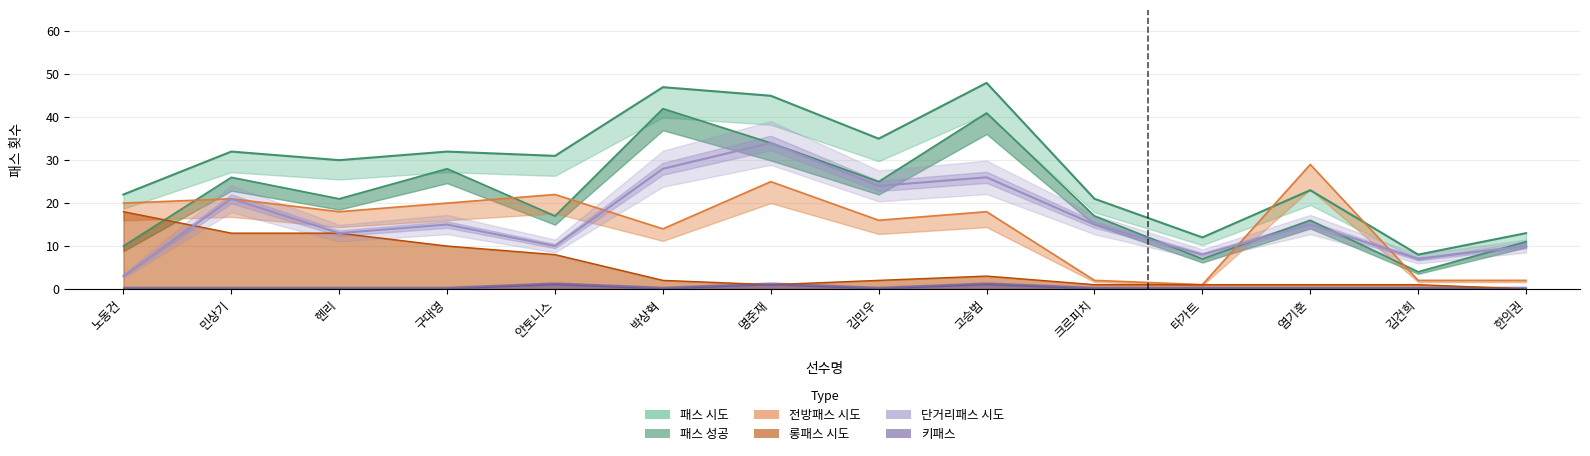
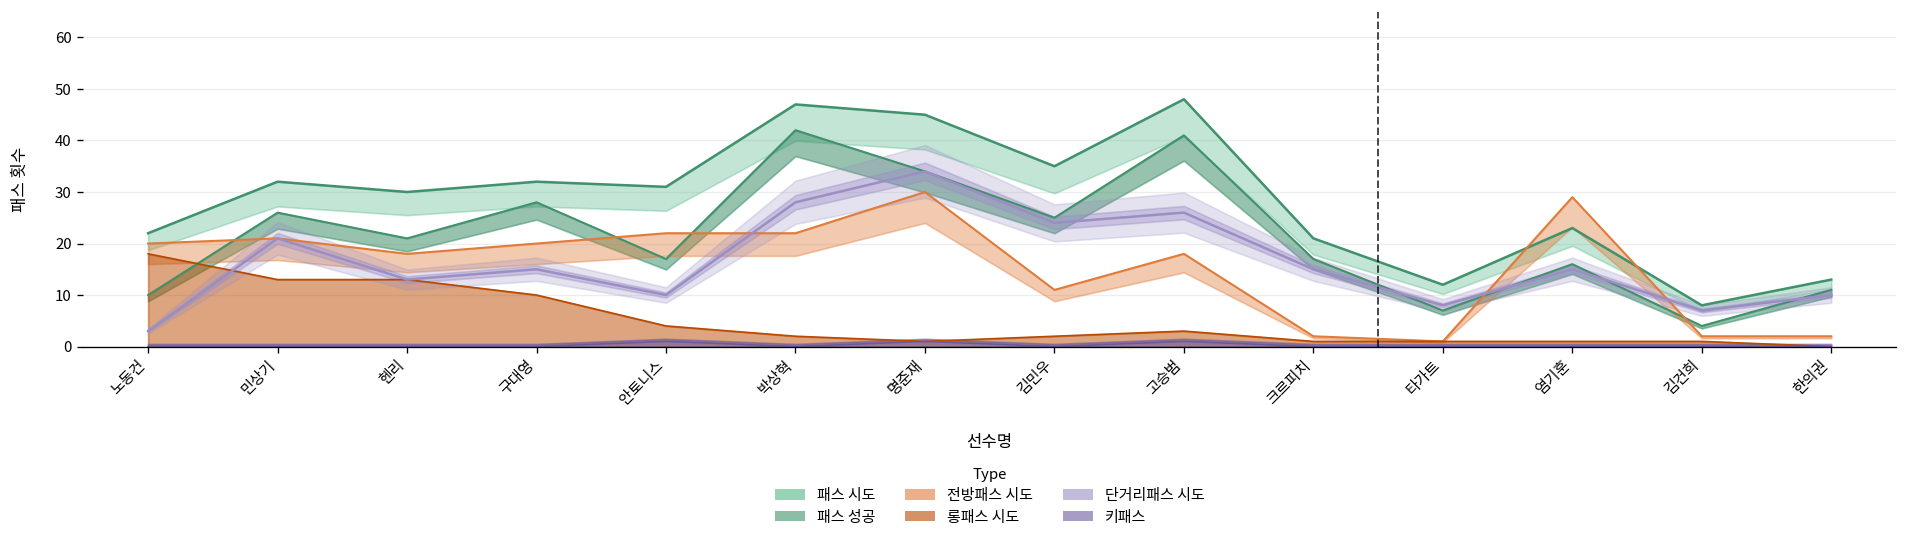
롱패스 시도, 안토니스: 8 -> 4
전방패스 시도, 박상혁: 14 -> 22
전방패스 시도, 명준재: 25 -> 30
전방패스 시도, 김민우: 16 -> 11
